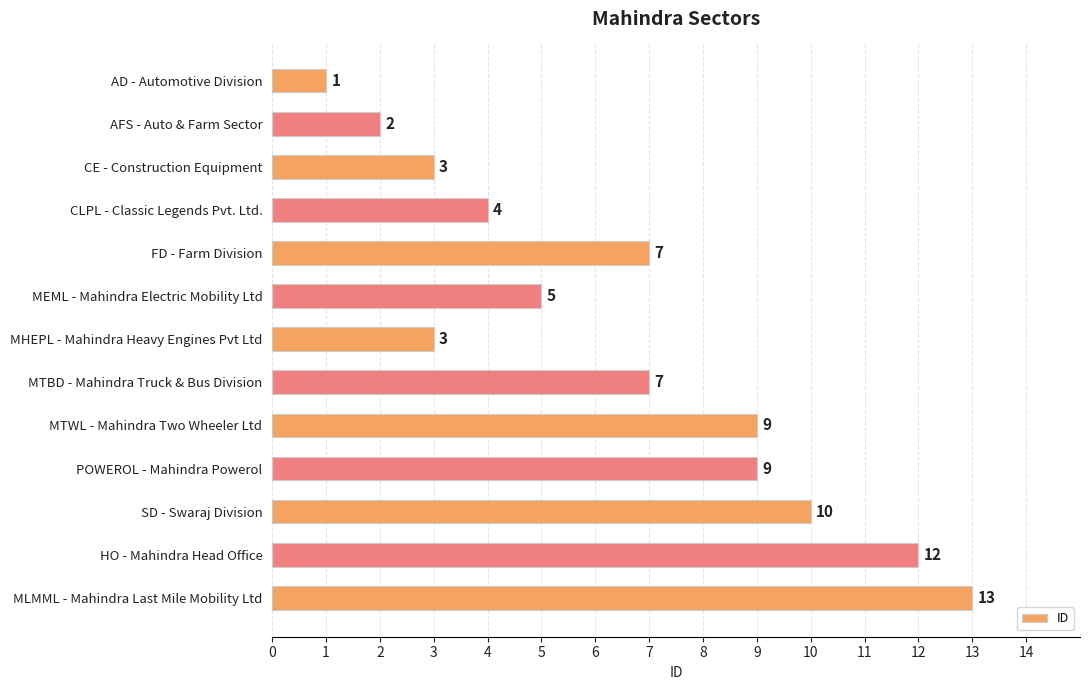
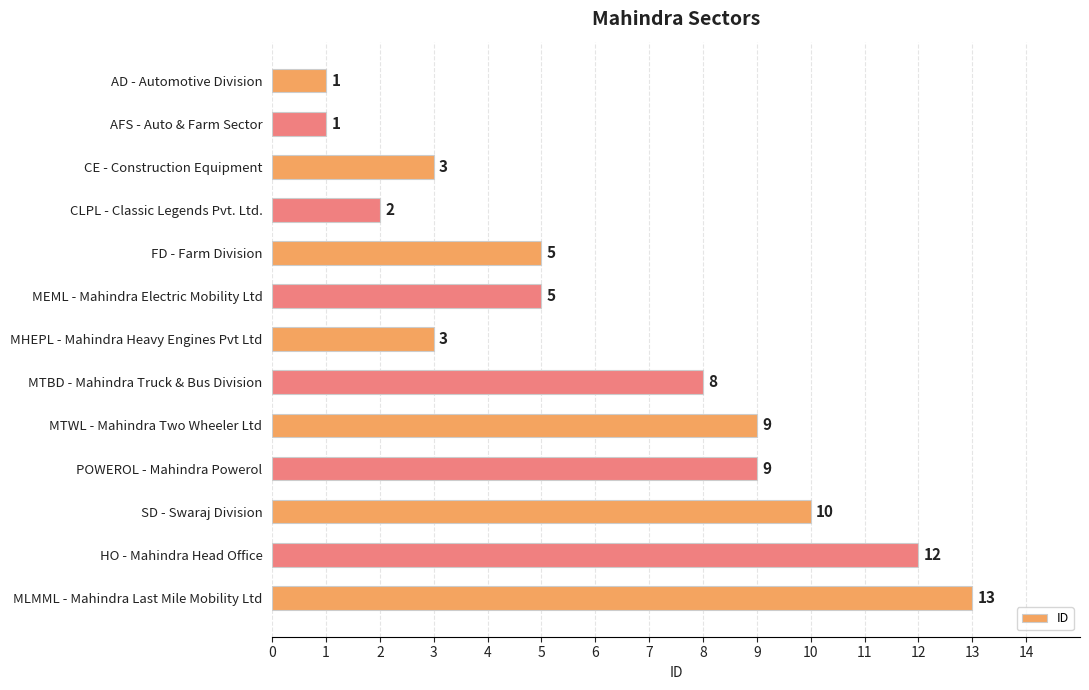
AFS - Auto & Farm Sector: 2 -> 1
CLPL - Classic Legends Pvt. Ltd.: 4 -> 2
FD - Farm Division: 7 -> 5
MTBD - Mahindra Truck & Bus Division: 7 -> 8
